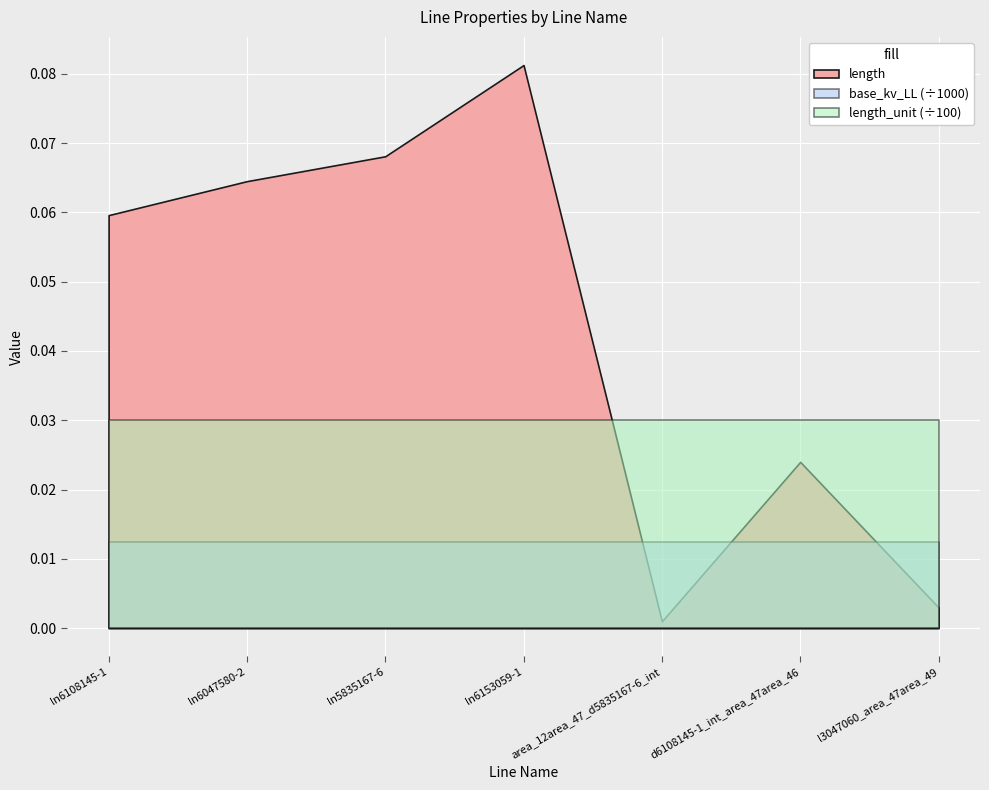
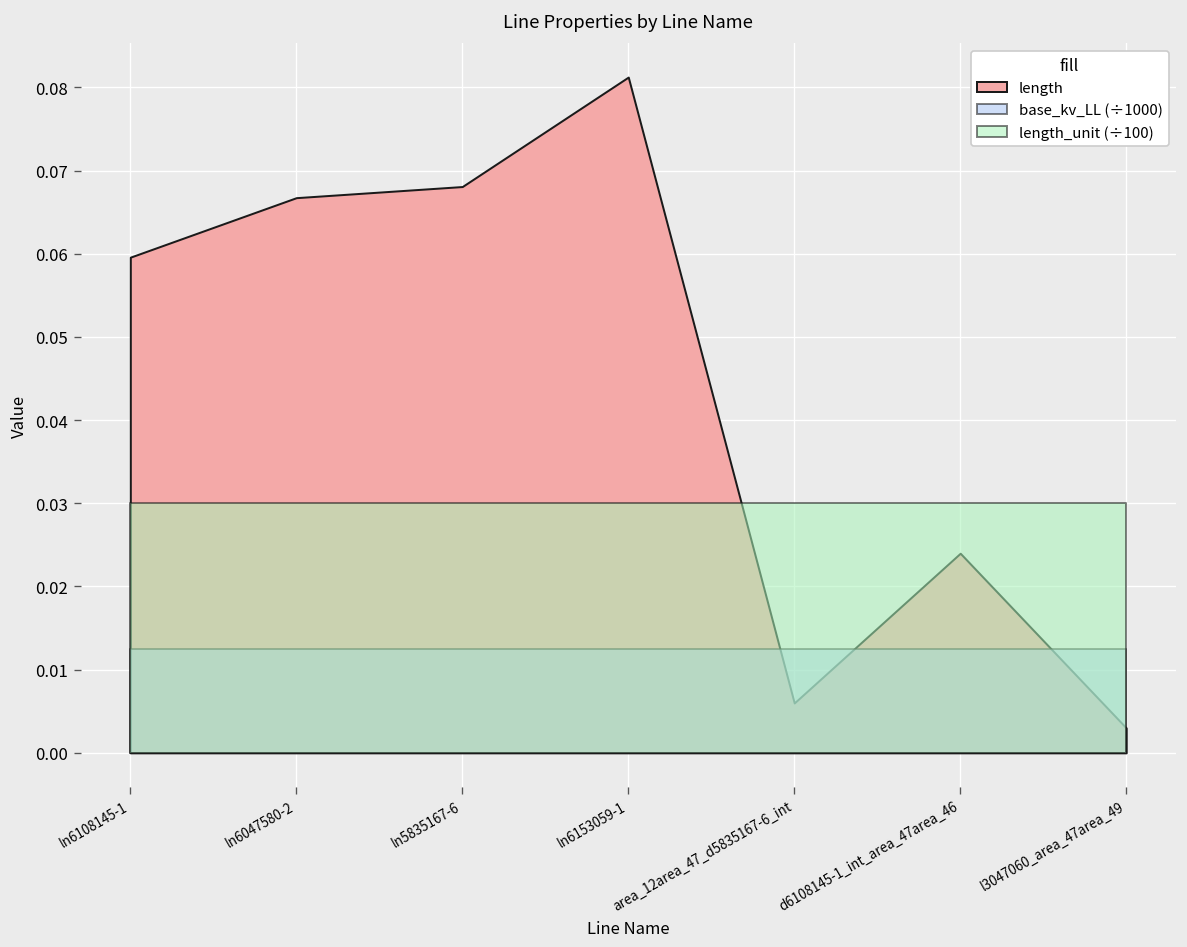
length, ln6047580-2: 0.064 -> 0.067
length, area_12area_47_d5835167-6_int: 0.001 -> 0.006
